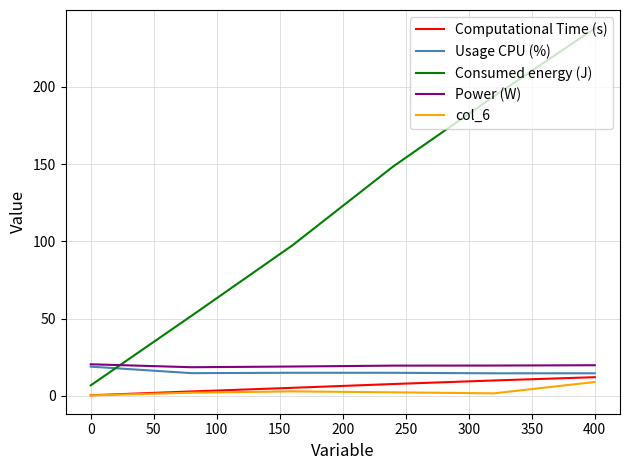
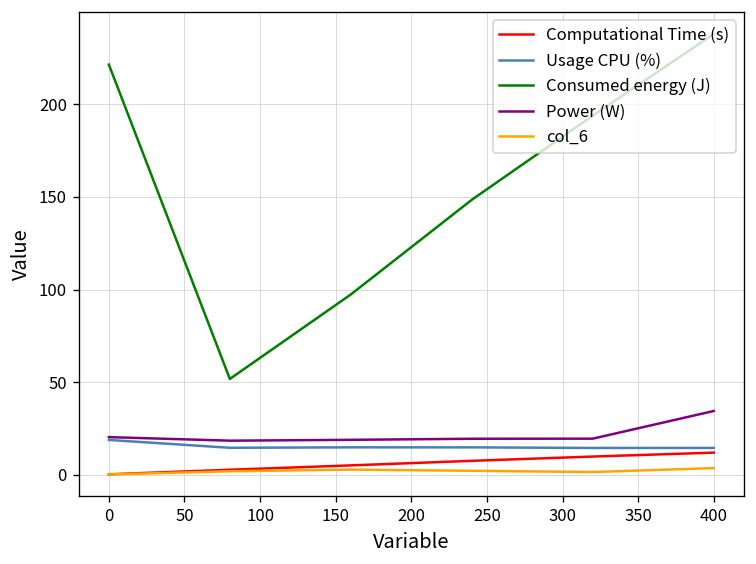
Consumed energy (J), 0: 7 -> 221
Power (W), 400: 20 -> 34
col_6, 400: 9 -> 4
